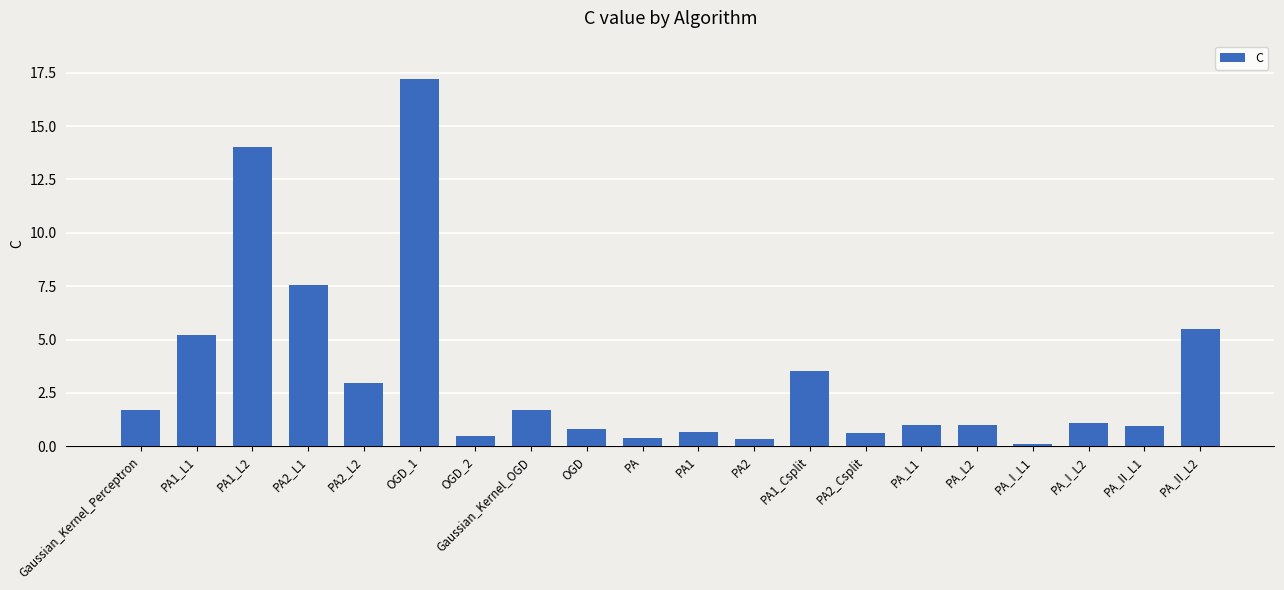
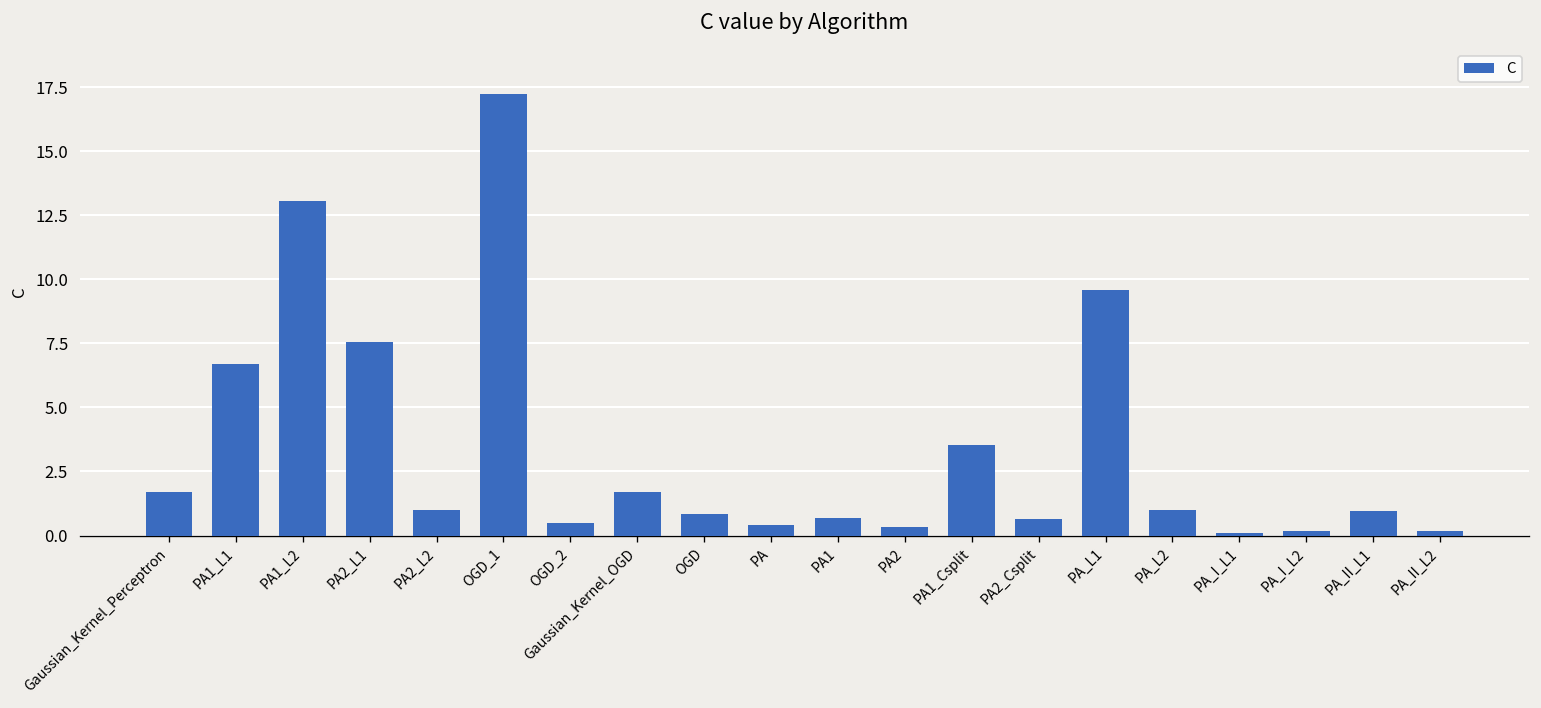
PA1_L1: 5.2 -> 6.7
PA1_L2: 14.0 -> 13.1
PA2_L2: 3.0 -> 1.0
PA_L1: 1.0 -> 9.6
PA_I_L2: 1.1 -> 0.2
PA_II_L2: 5.5 -> 0.2
